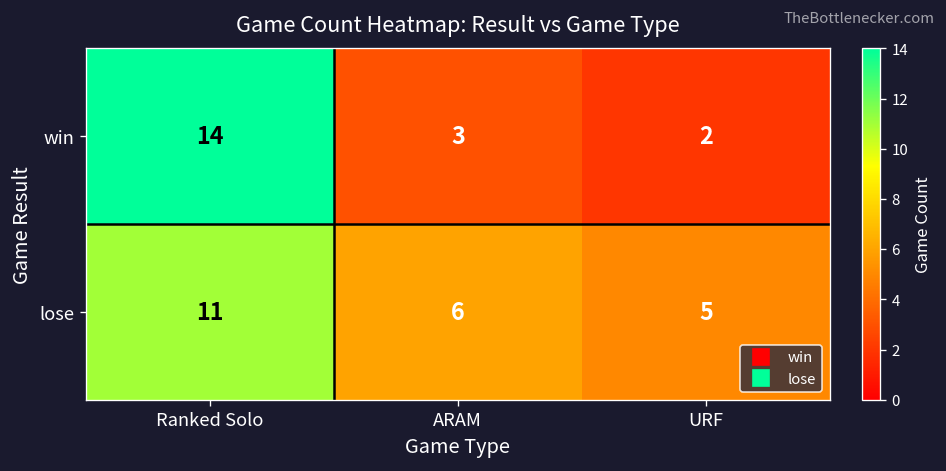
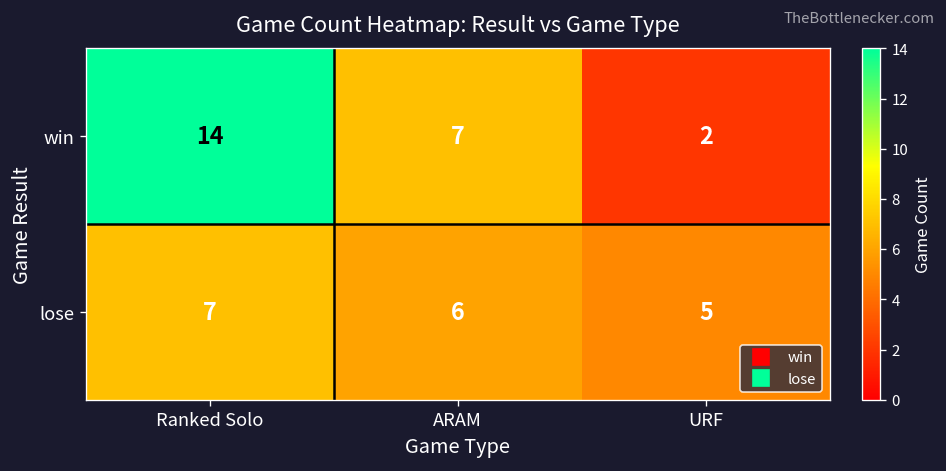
win, ARAM: 3 -> 7
lose, Ranked Solo: 11 -> 7
